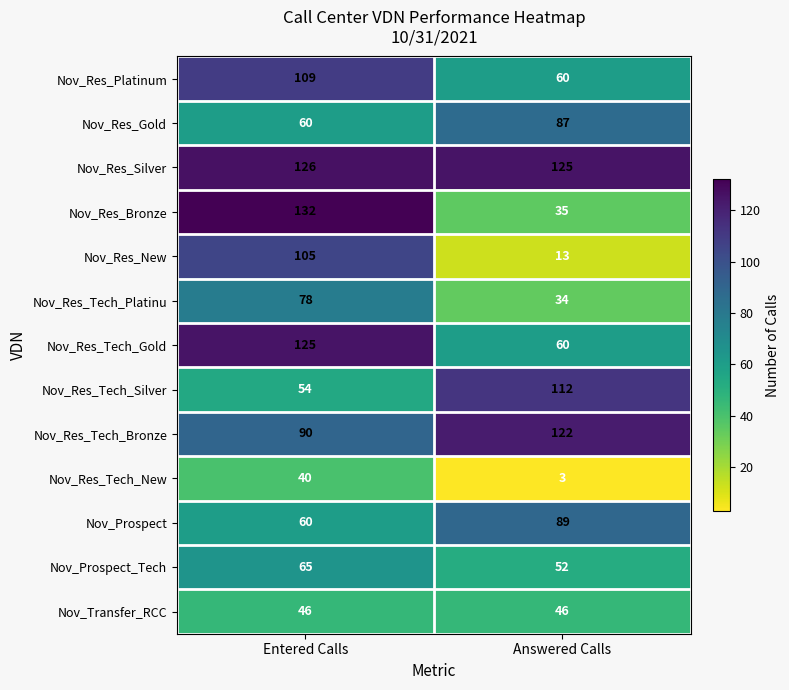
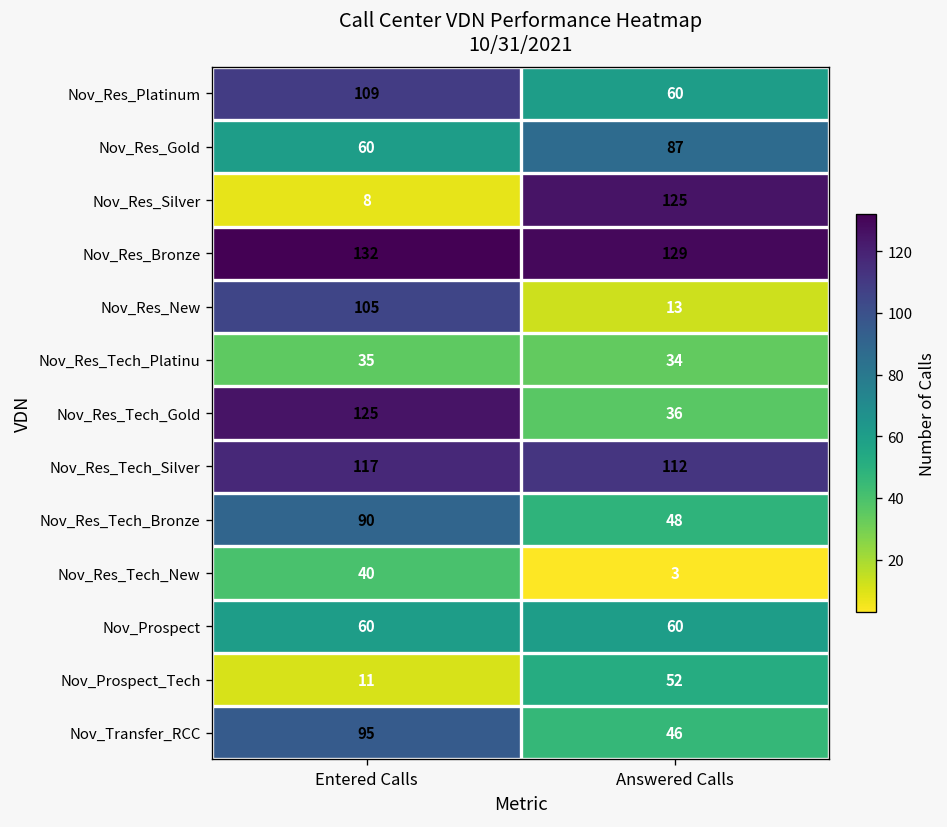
Nov_Res_Silver, Entered Calls: 126 -> 8
Nov_Res_Bronze, Answered Calls: 35 -> 129
Nov_Res_Tech_Platinu, Entered Calls: 78 -> 35
Nov_Res_Tech_Gold, Answered Calls: 60 -> 36
Nov_Res_Tech_Silver, Entered Calls: 54 -> 117
Nov_Res_Tech_Bronze, Answered Calls: 122 -> 48
Nov_Prospect, Answered Calls: 89 -> 60
Nov_Prospect_Tech, Entered Calls: 65 -> 11
Nov_Transfer_RCC, Entered Calls: 46 -> 95
